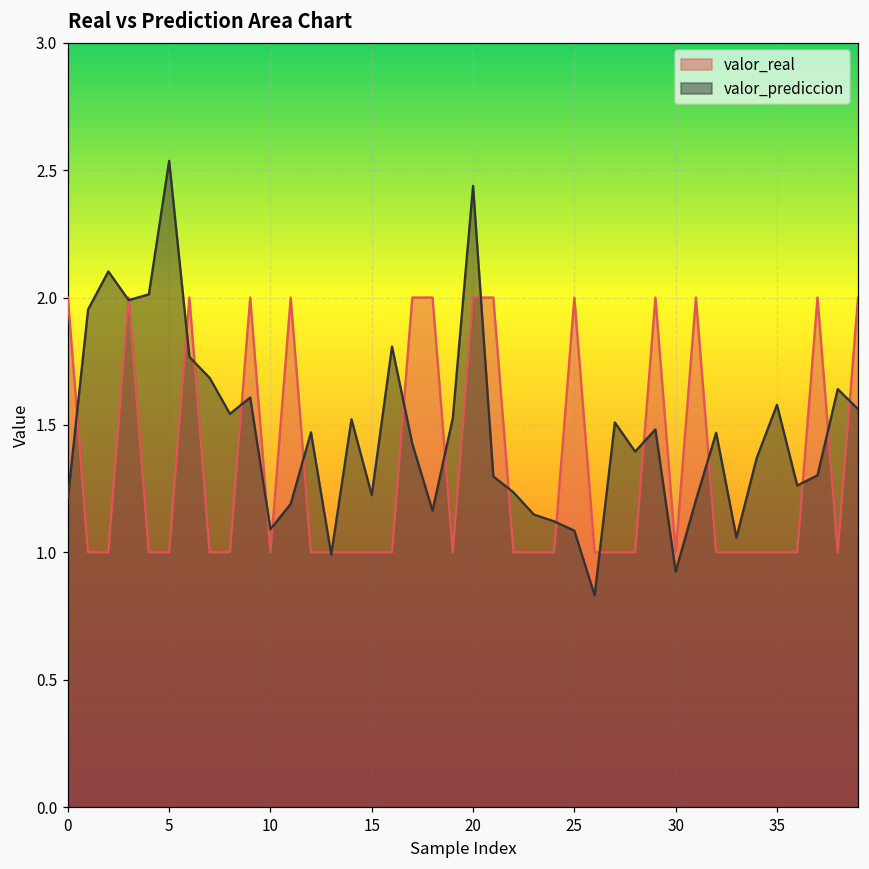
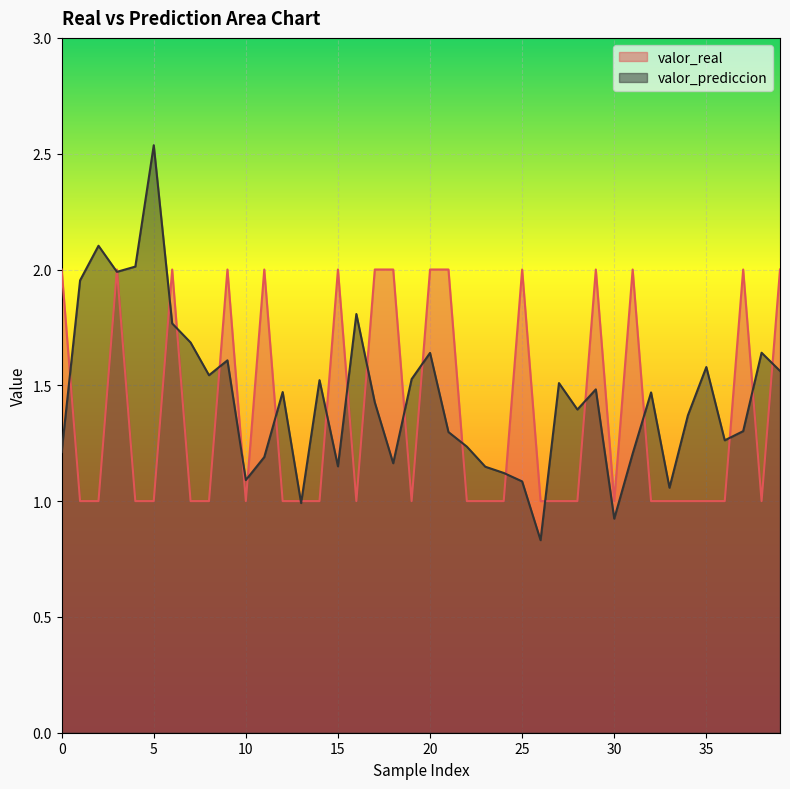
valor_real, 15: 1 -> 2
valor_prediccion, 15: 1.22 -> 1.15
valor_prediccion, 20: 2.44 -> 1.64
